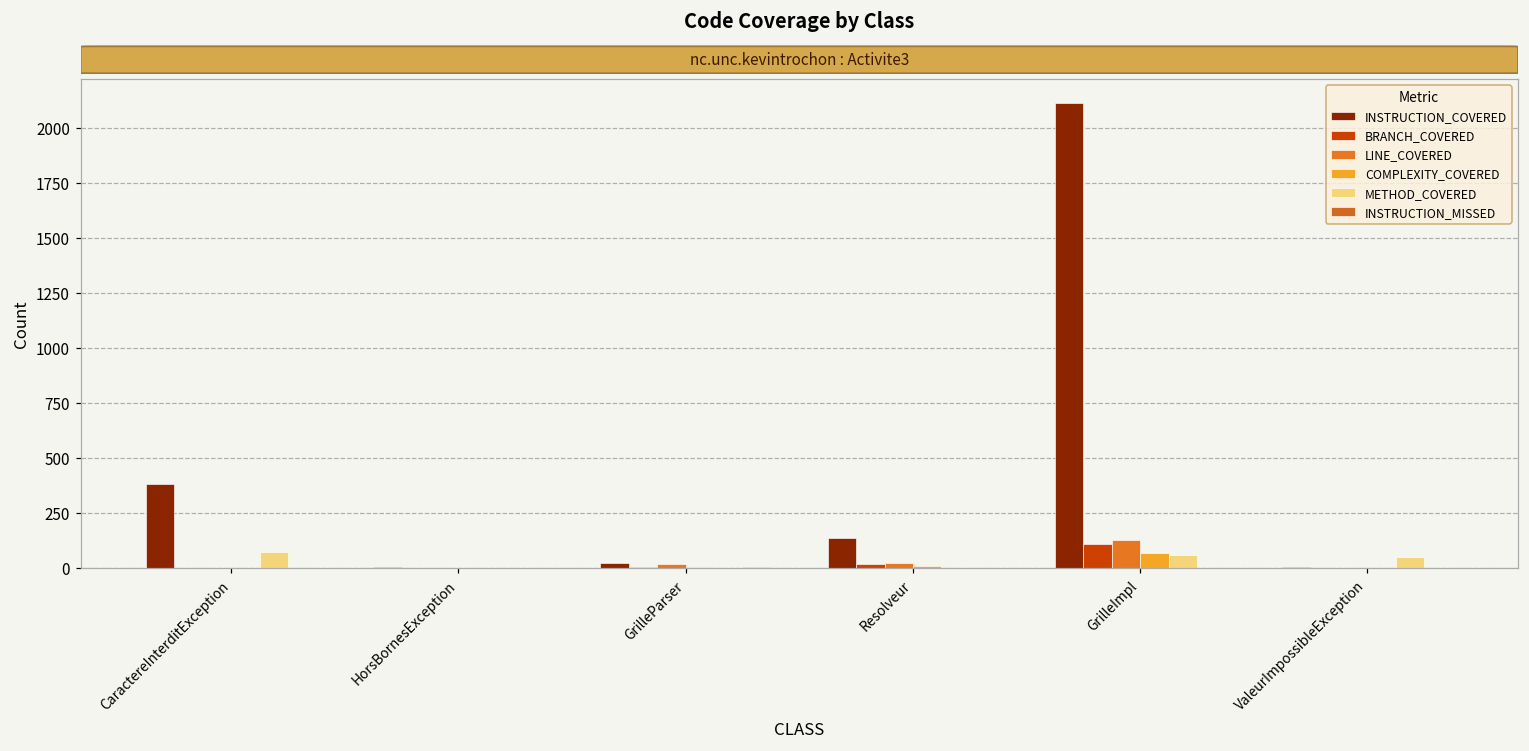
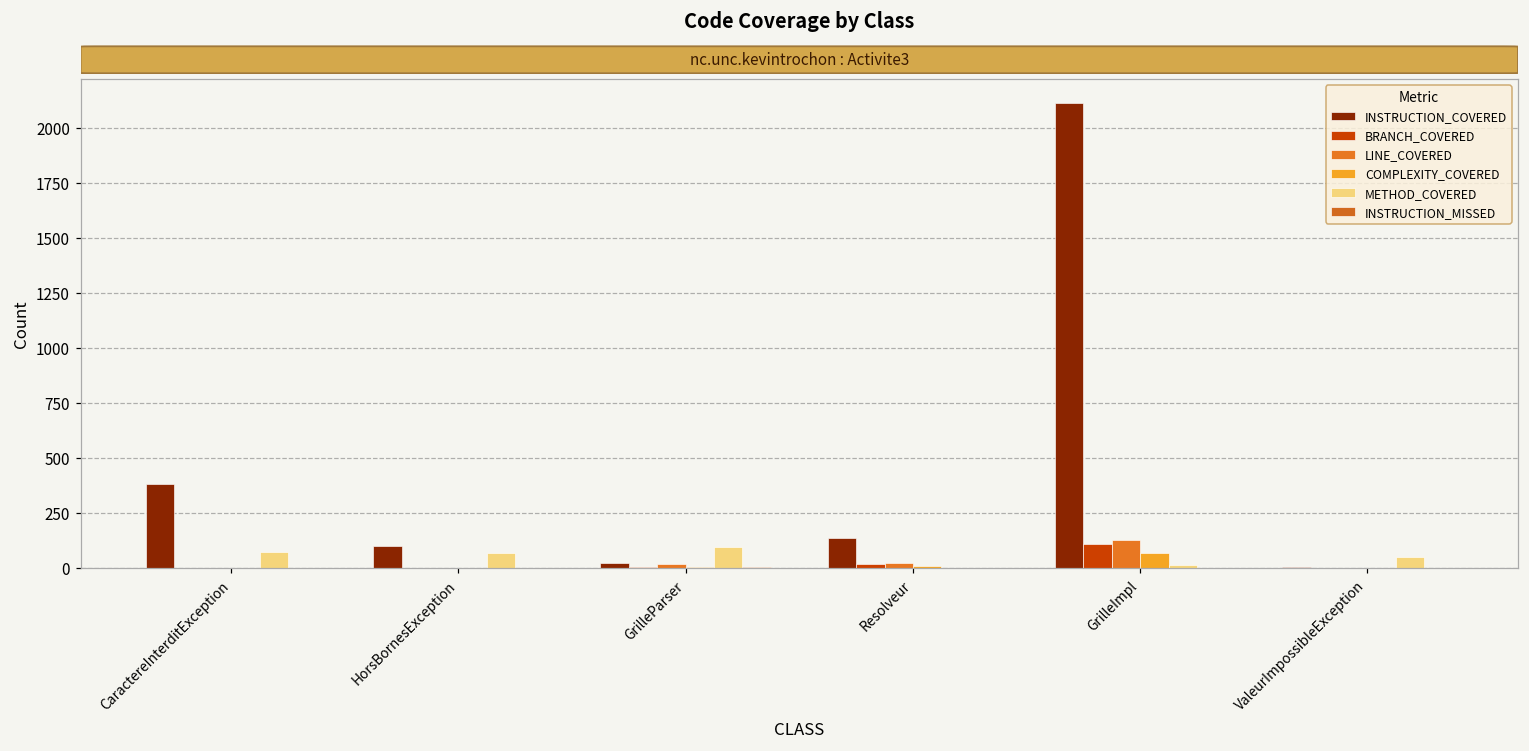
INSTRUCTION_COVERED, HorsBornesException: 0 -> 100
METHOD_COVERED, HorsBornesException: 0 -> 70
METHOD_COVERED, GrilleParser: 0 -> 100
METHOD_COVERED, GrilleImpl: 60 -> 10
